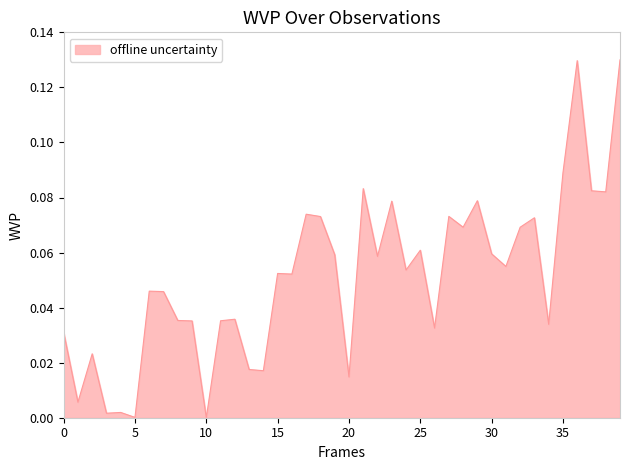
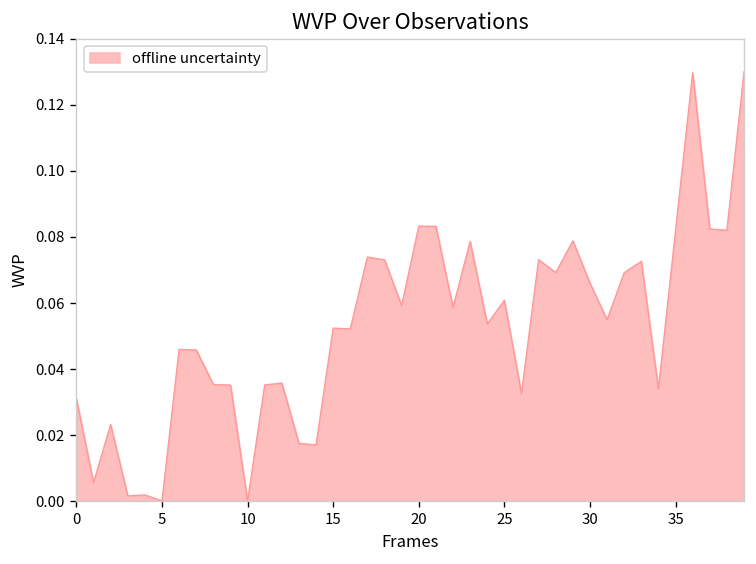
20: 0.015 -> 0.083
30: 0.060 -> 0.066
35: 0.089 -> 0.082
